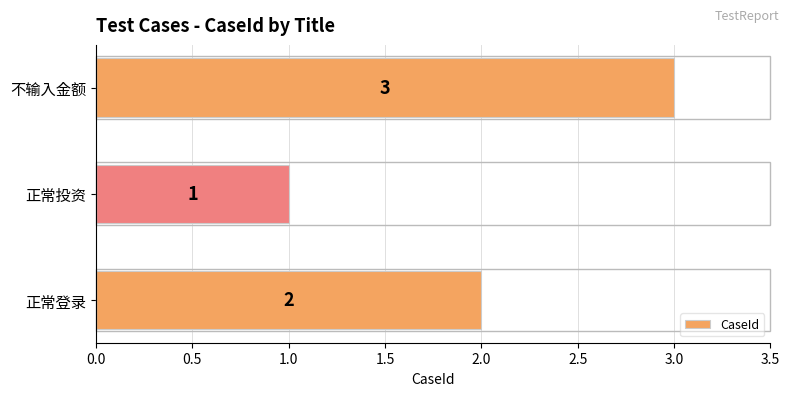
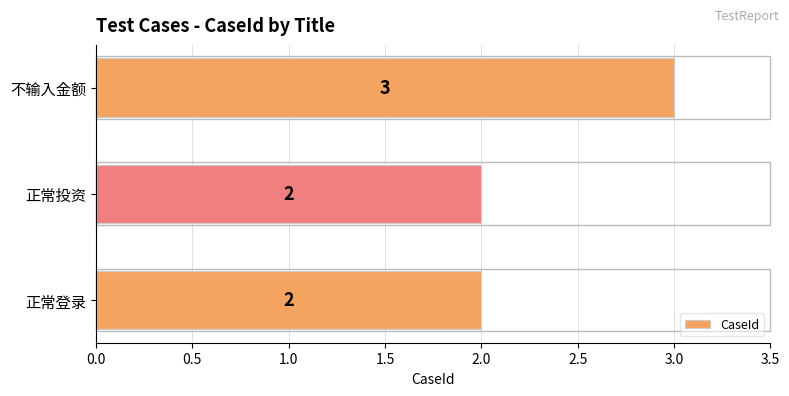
正常投资: 1 -> 2
